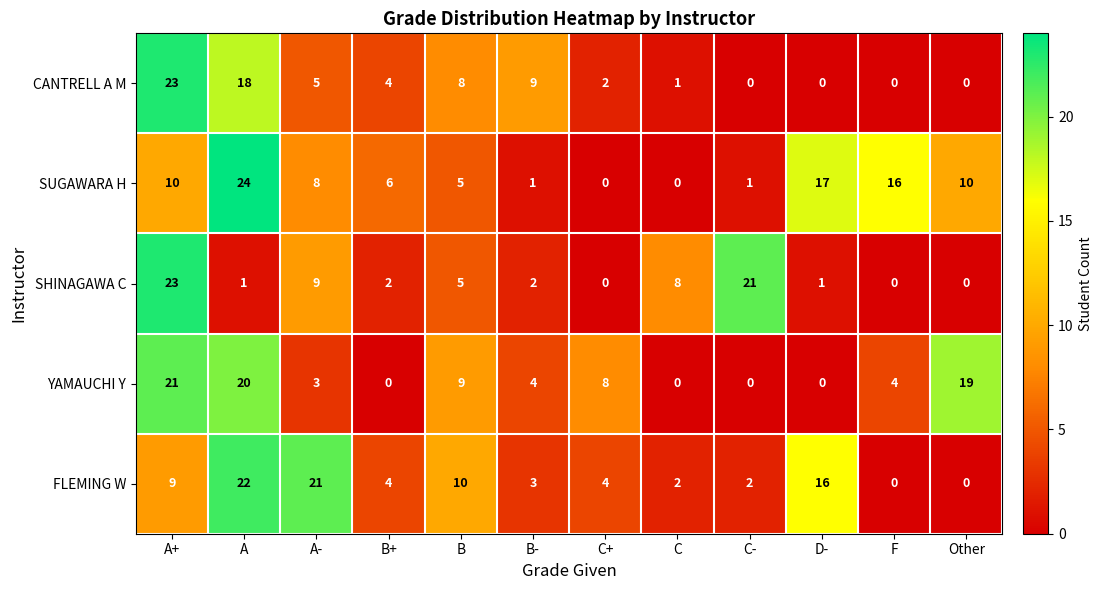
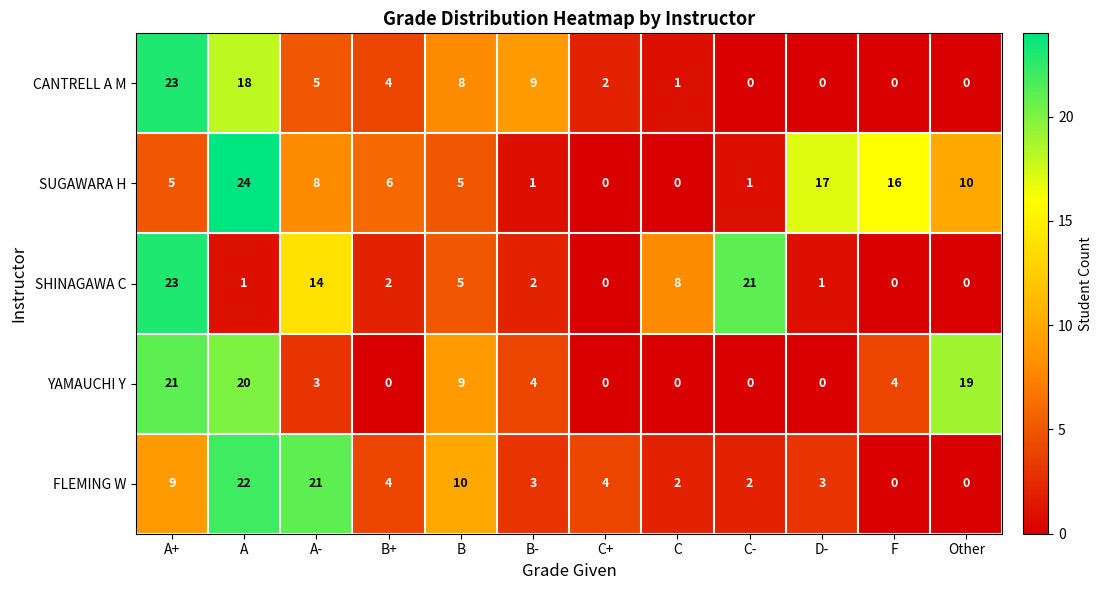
SUGAWARA H, A+: 10 -> 5
SHINAGAWA C, A-: 9 -> 14
YAMAUCHI Y, C+: 8 -> 0
FLEMING W, D-: 16 -> 3
